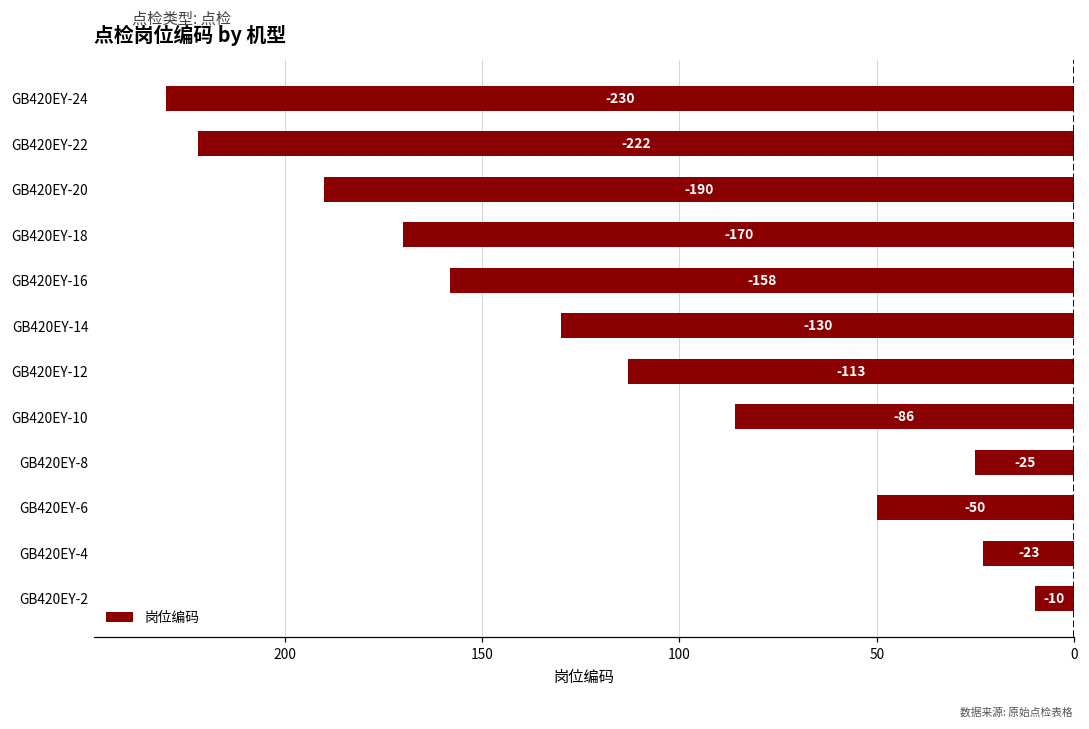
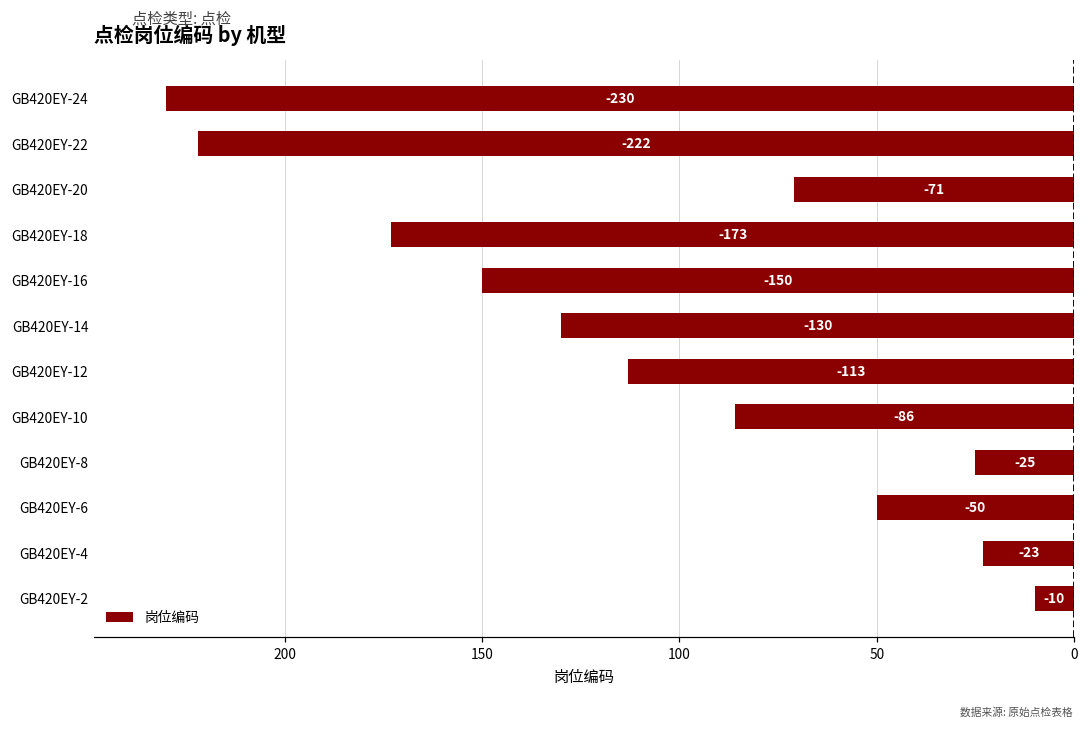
GB420EY-20: -190 -> -71
GB420EY-18: -170 -> -173
GB420EY-16: -158 -> -150
